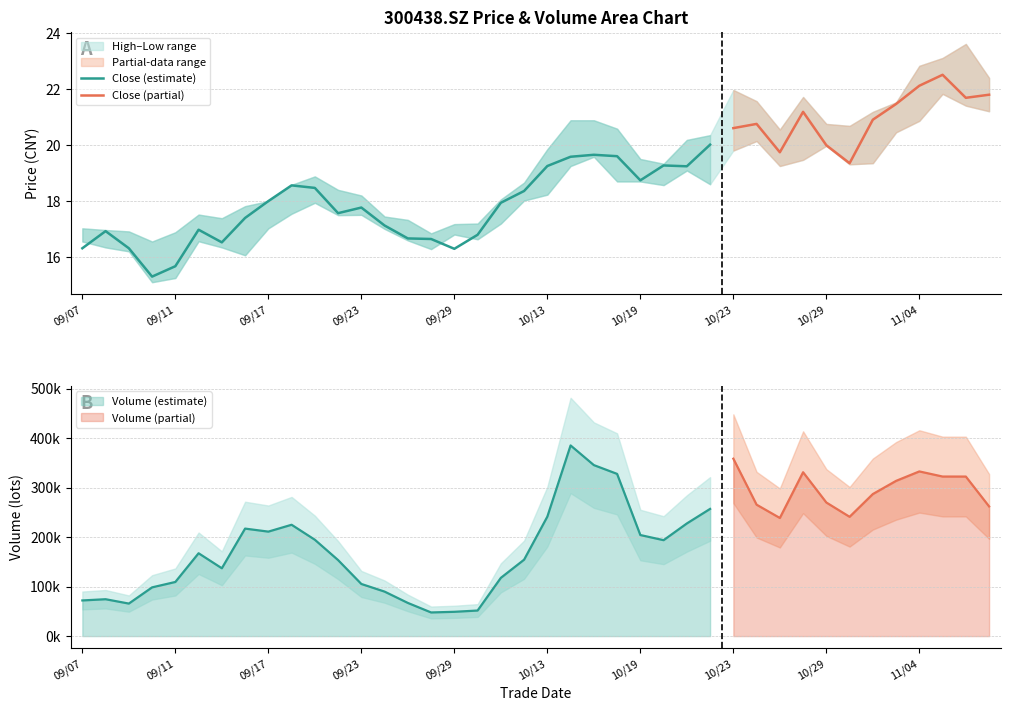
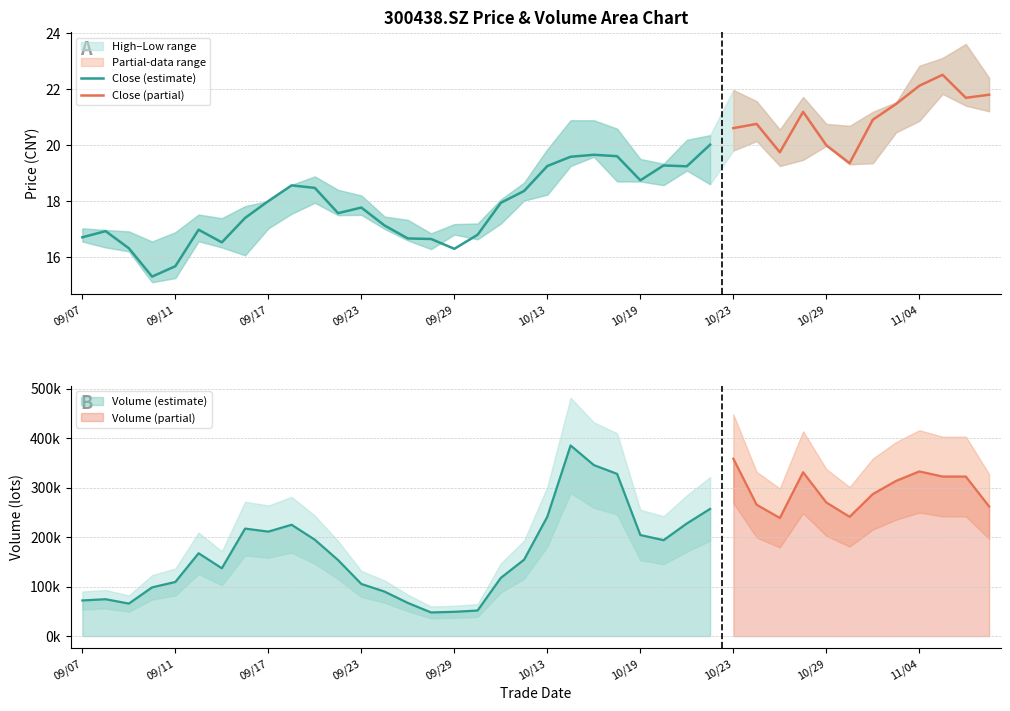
300438.SZ Price & Volume Area Chart, Close (estimate), 09/07: 16.3 -> 16.7
